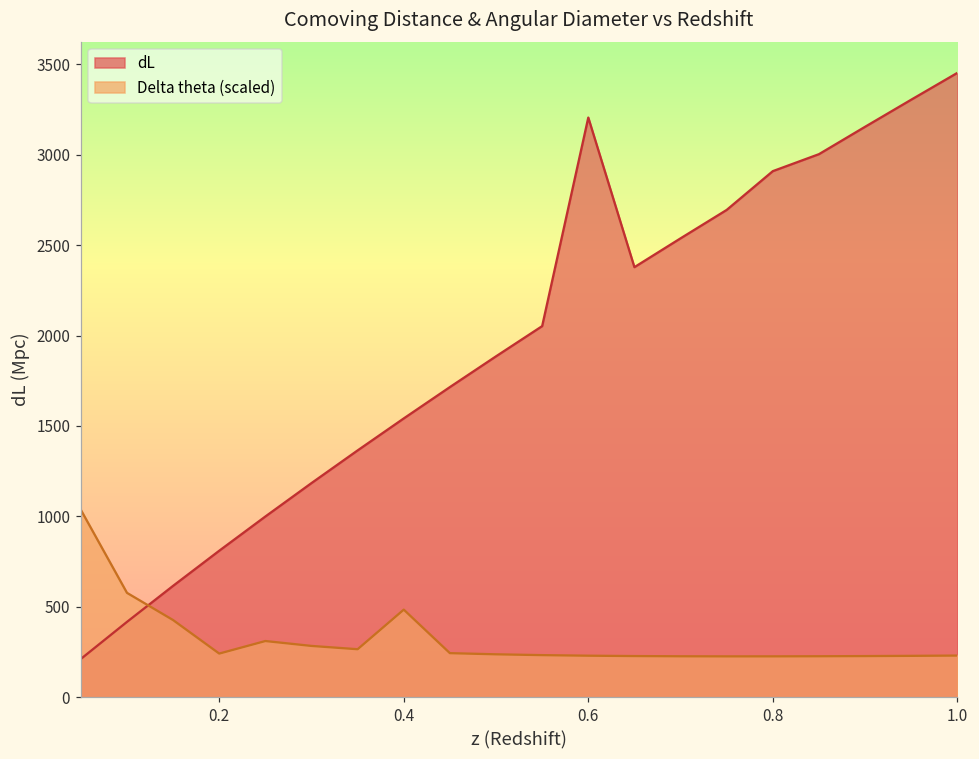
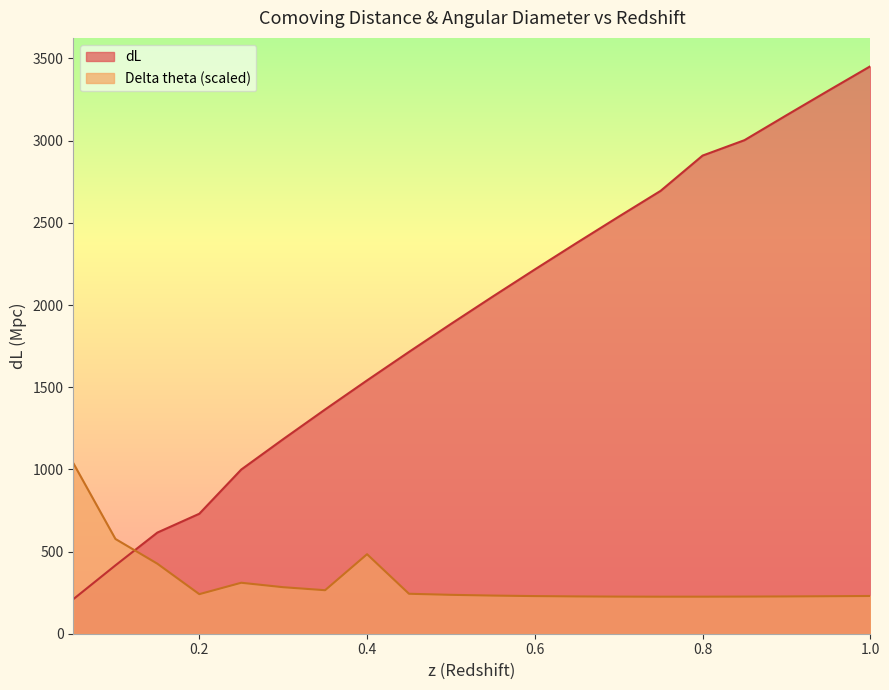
dL, 0.2: 810 -> 730
dL, 0.6: 3210 -> 2220
